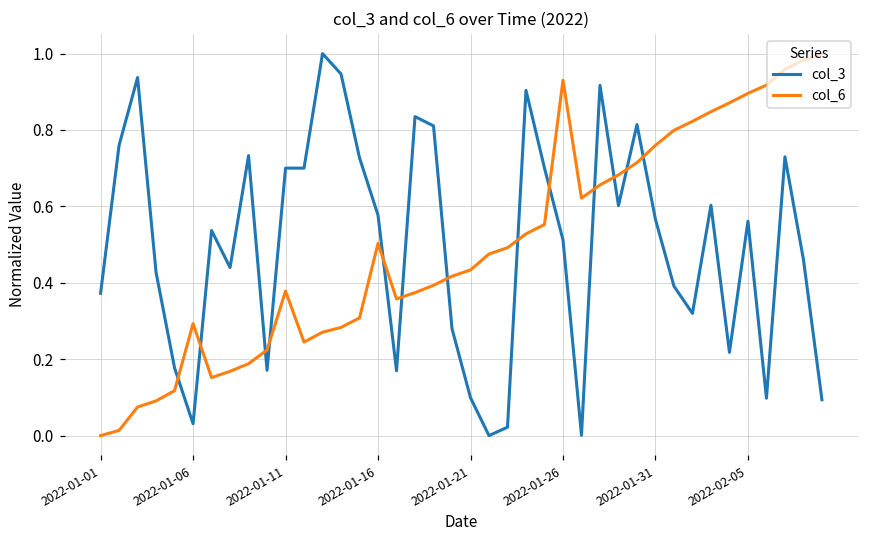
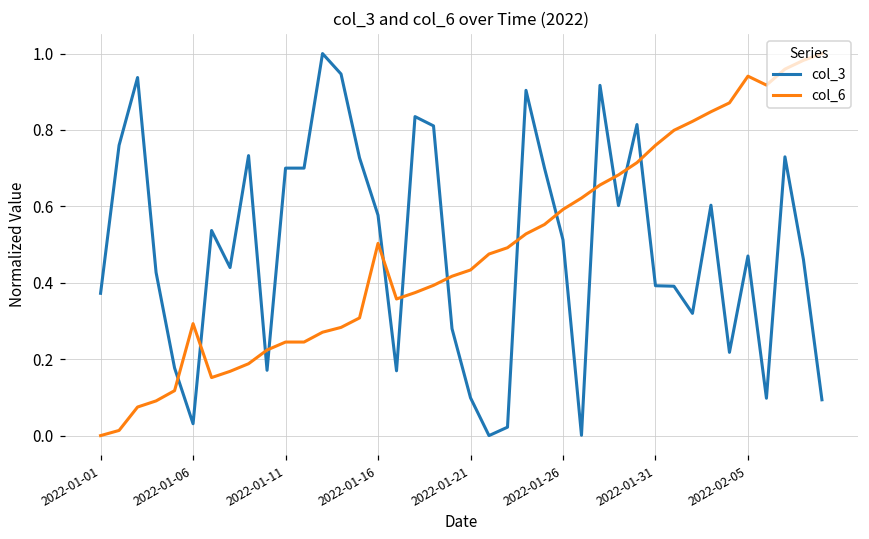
col_6, 2022-01-11: 0.38 -> 0.24
col_6, 2022-01-26: 0.93 -> 0.59
col_3, 2022-01-31: 0.57 -> 0.39
col_3, 2022-02-05: 0.56 -> 0.47
col_6, 2022-02-05: 0.90 -> 0.94
